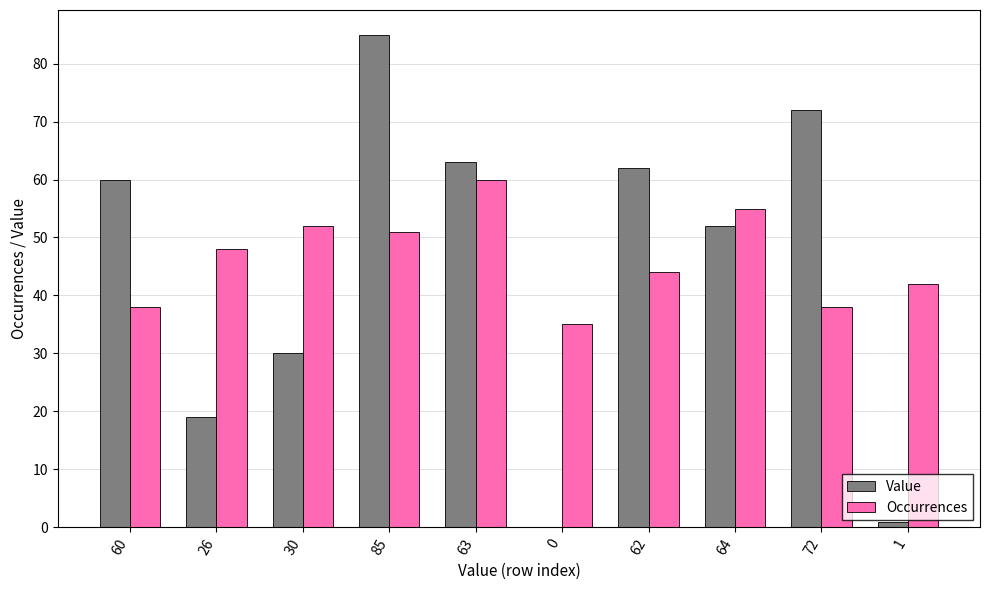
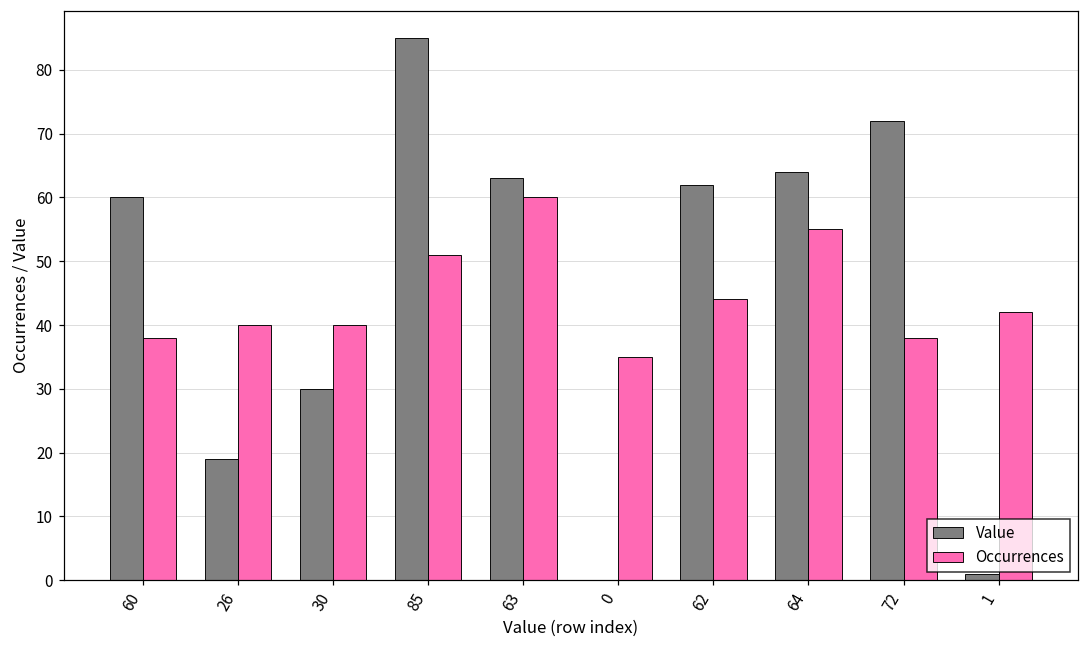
Occurrences, 26: 48 -> 40
Occurrences, 30: 52 -> 40
Value, 64: 52 -> 64
